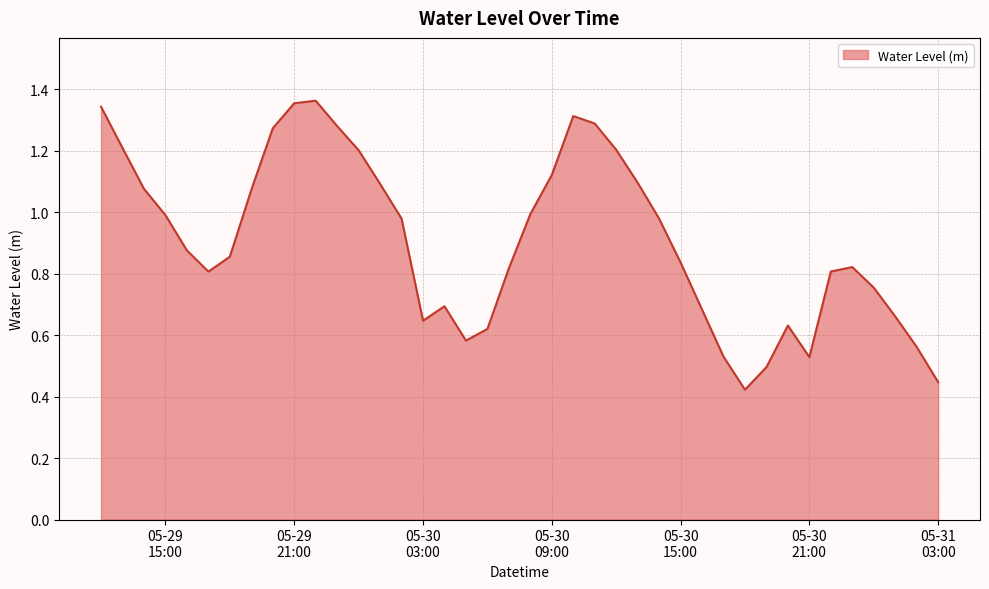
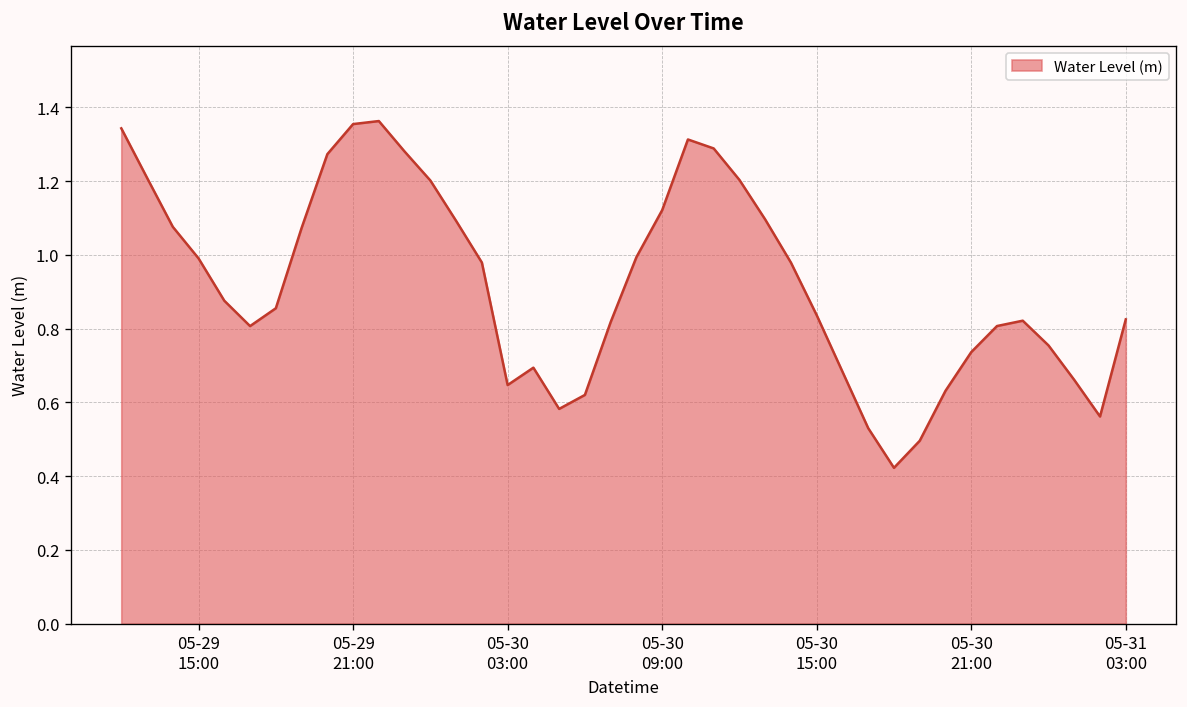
05-30 21:00: 0.53 -> 0.74
05-31 03:00: 0.45 -> 0.82
